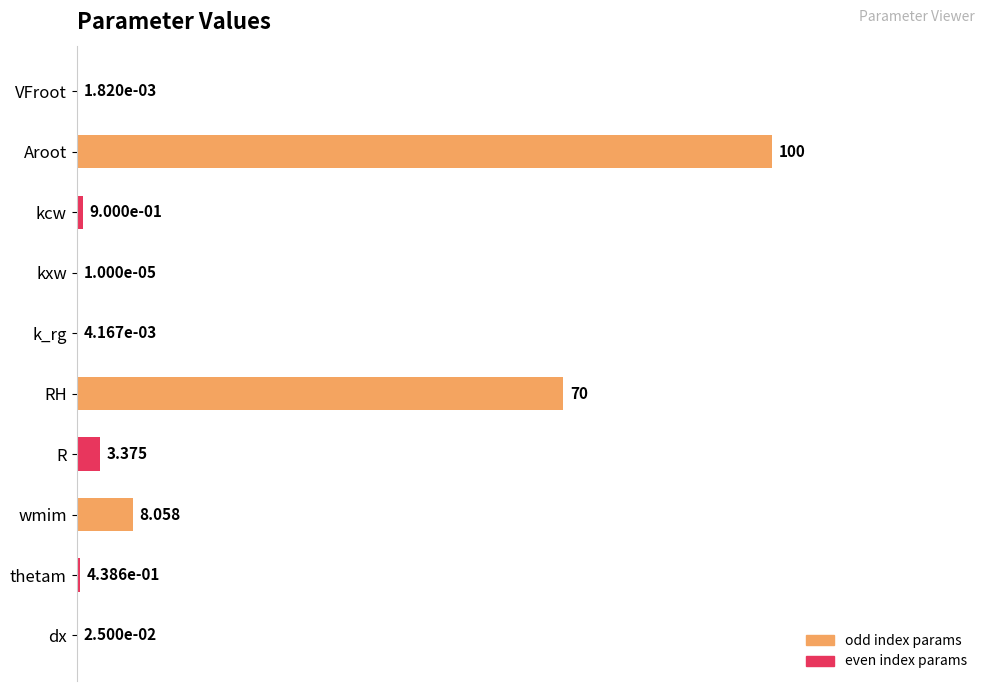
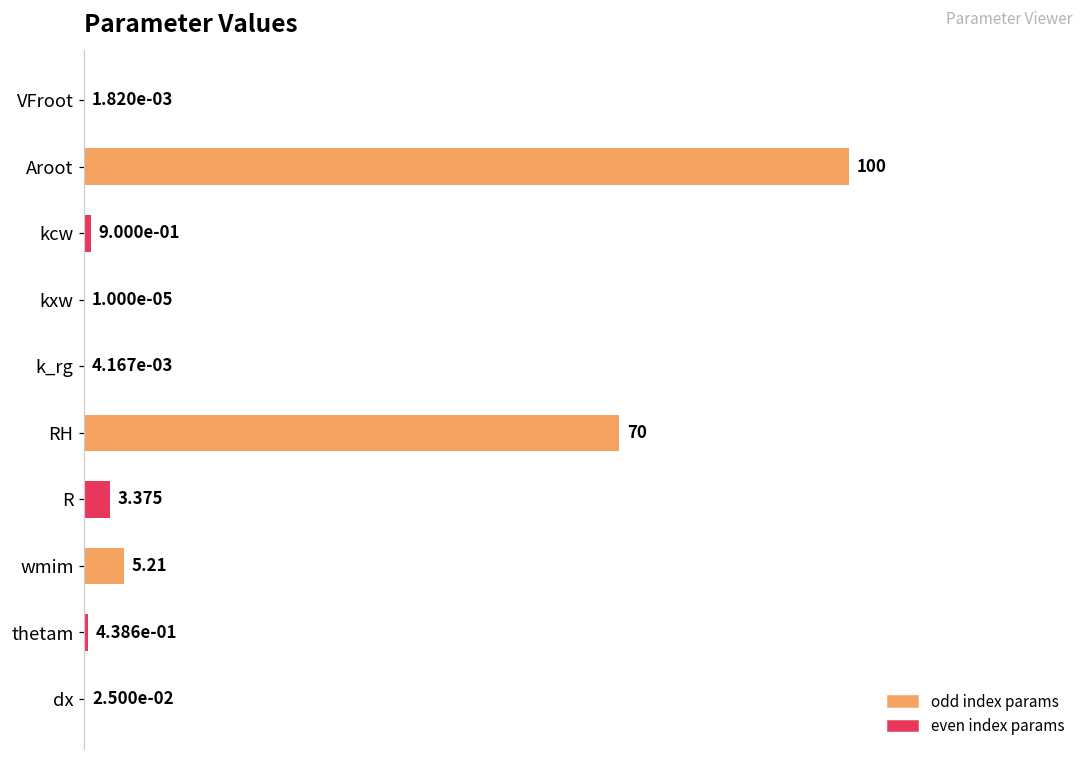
wmim: 8.058 -> 5.21
